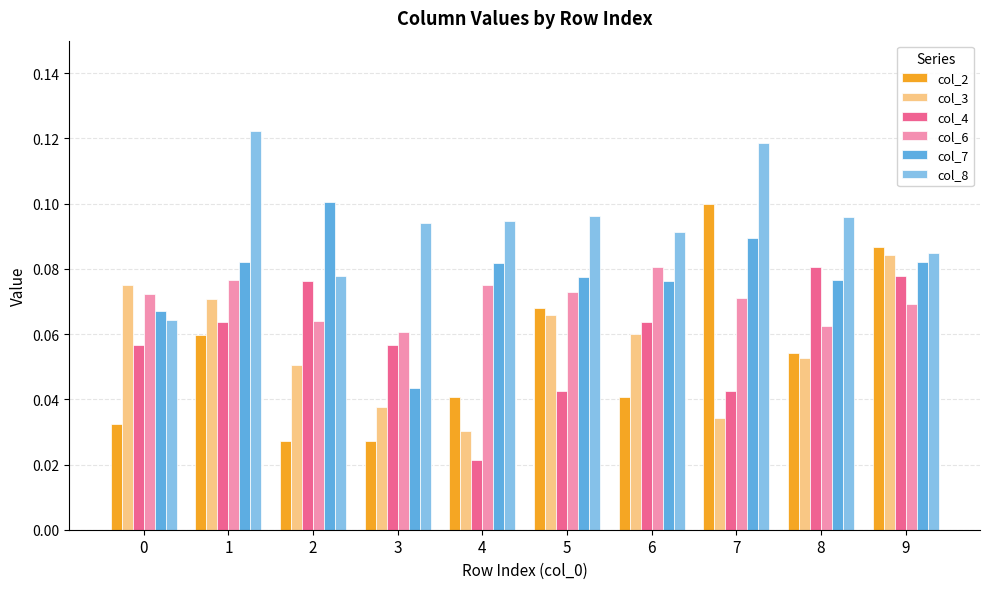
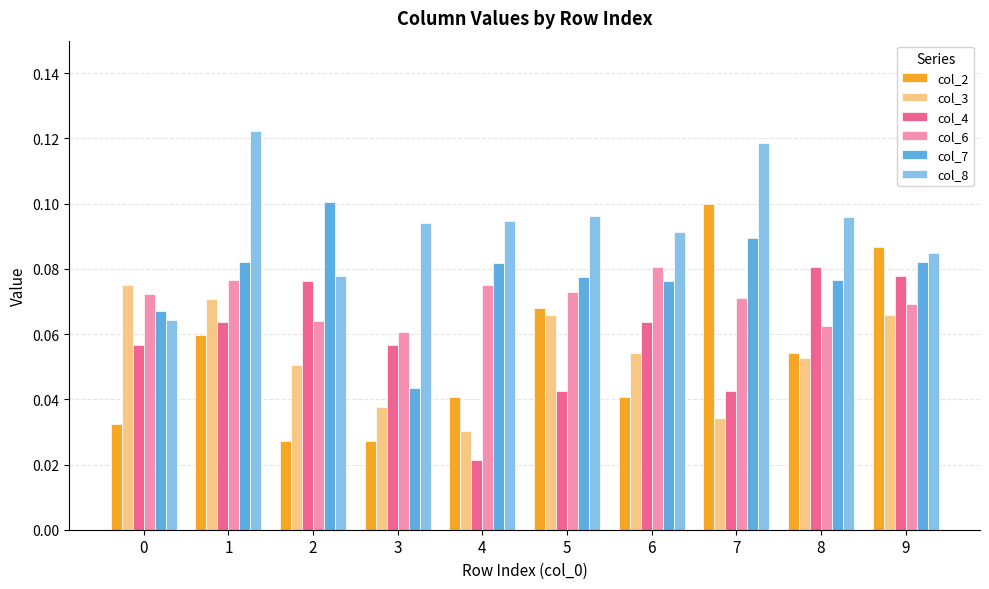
col_3, 6: 0.060 -> 0.054
col_3, 9: 0.084 -> 0.066
